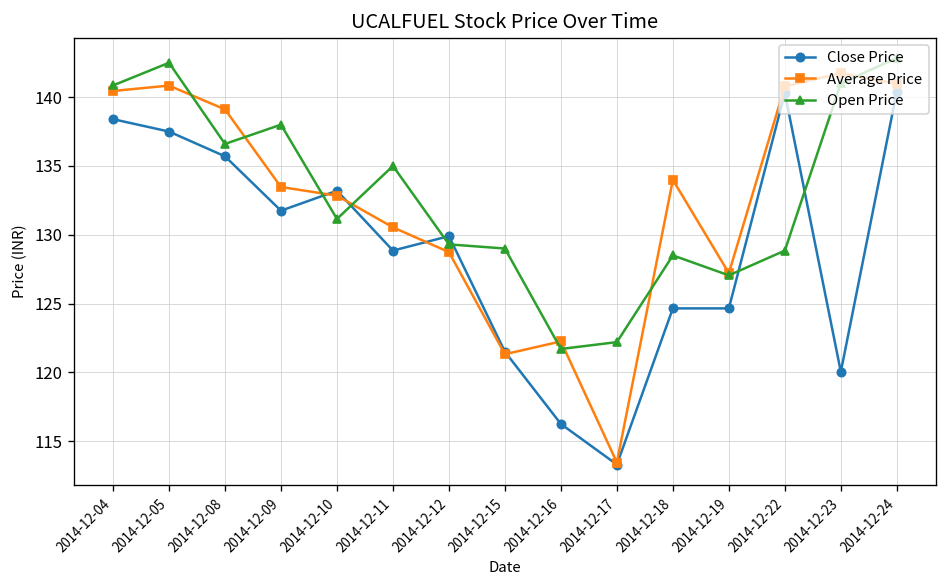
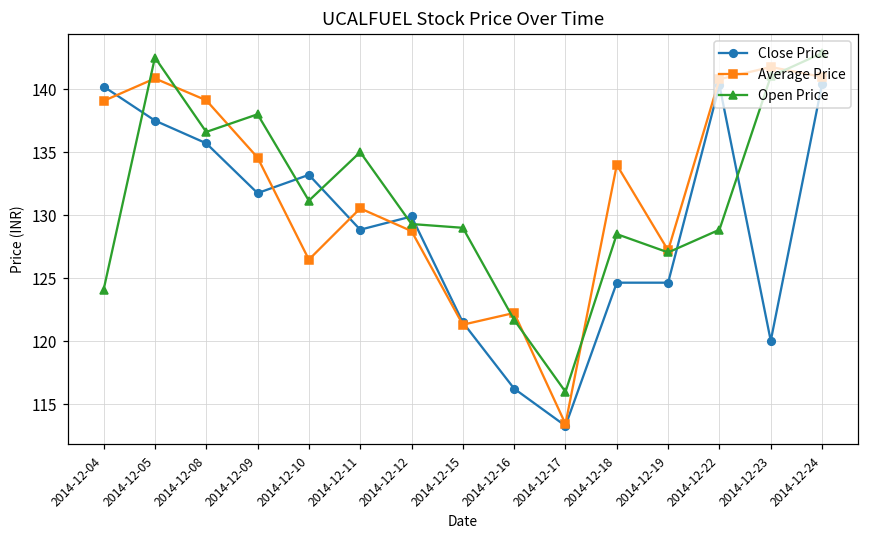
Close Price, 2014-12-04: 138.4 -> 140.2
Average Price, 2014-12-04: 140.5 -> 139.1
Open Price, 2014-12-04: 140.9 -> 124.1
Average Price, 2014-12-09: 133.5 -> 134.6
Average Price, 2014-12-10: 132.8 -> 126.5
Open Price, 2014-12-17: 122.2 -> 116.0
